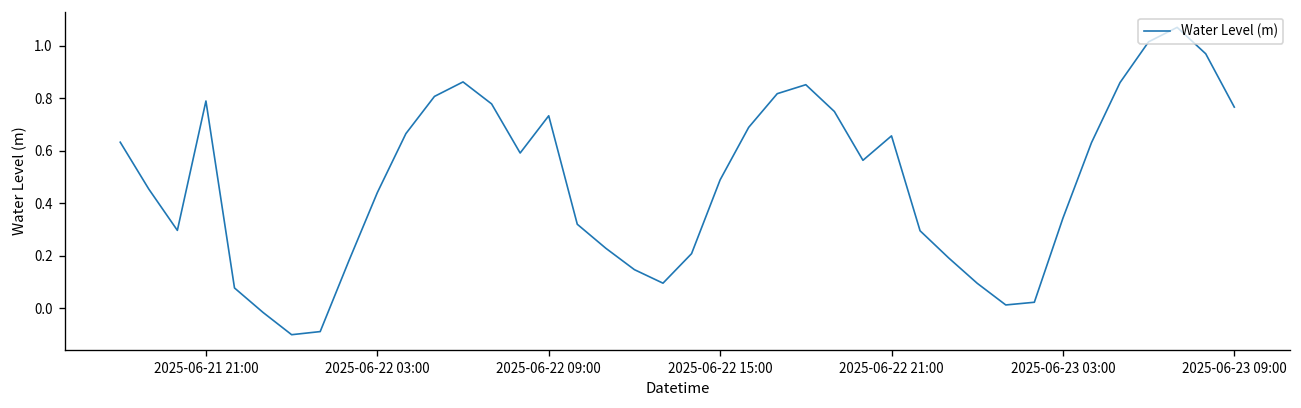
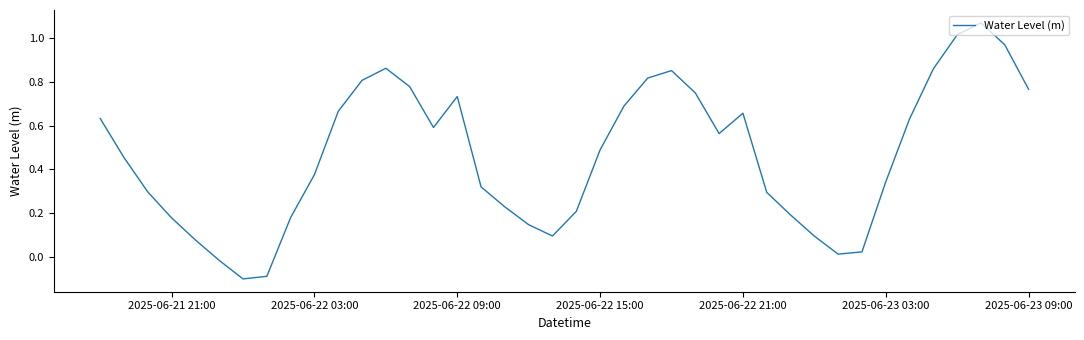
2025-06-21 21:00: 0.79 -> 0.18
2025-06-22 03:00: 0.44 -> 0.38
